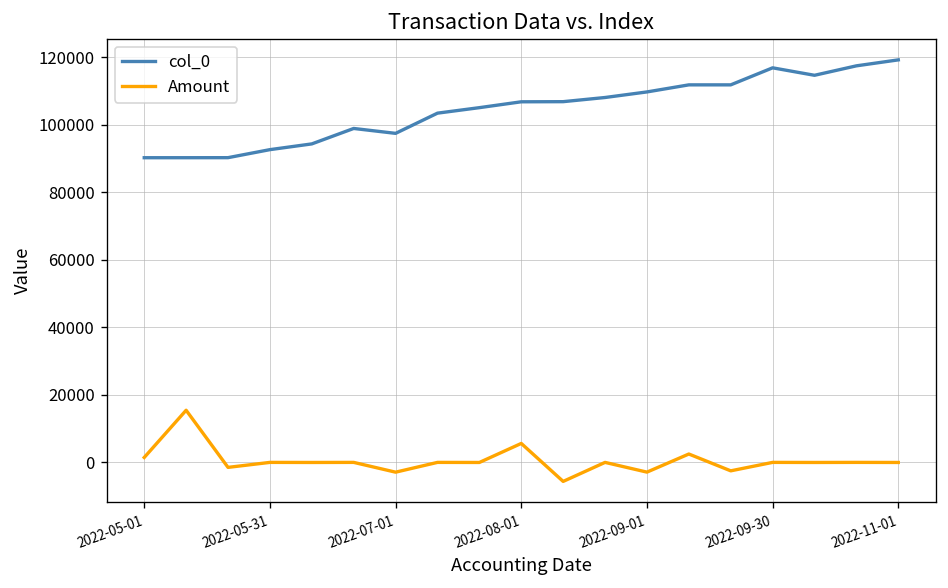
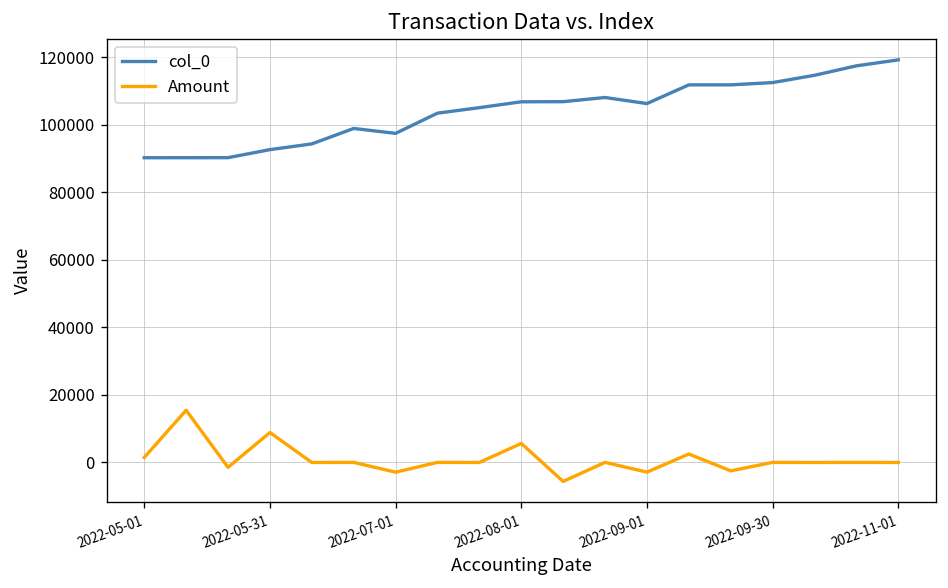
Amount, 2022-05-31: 0 -> 9000
col_0, 2022-09-01: 110000 -> 106000
col_0, 2022-09-30: 117000 -> 113000
